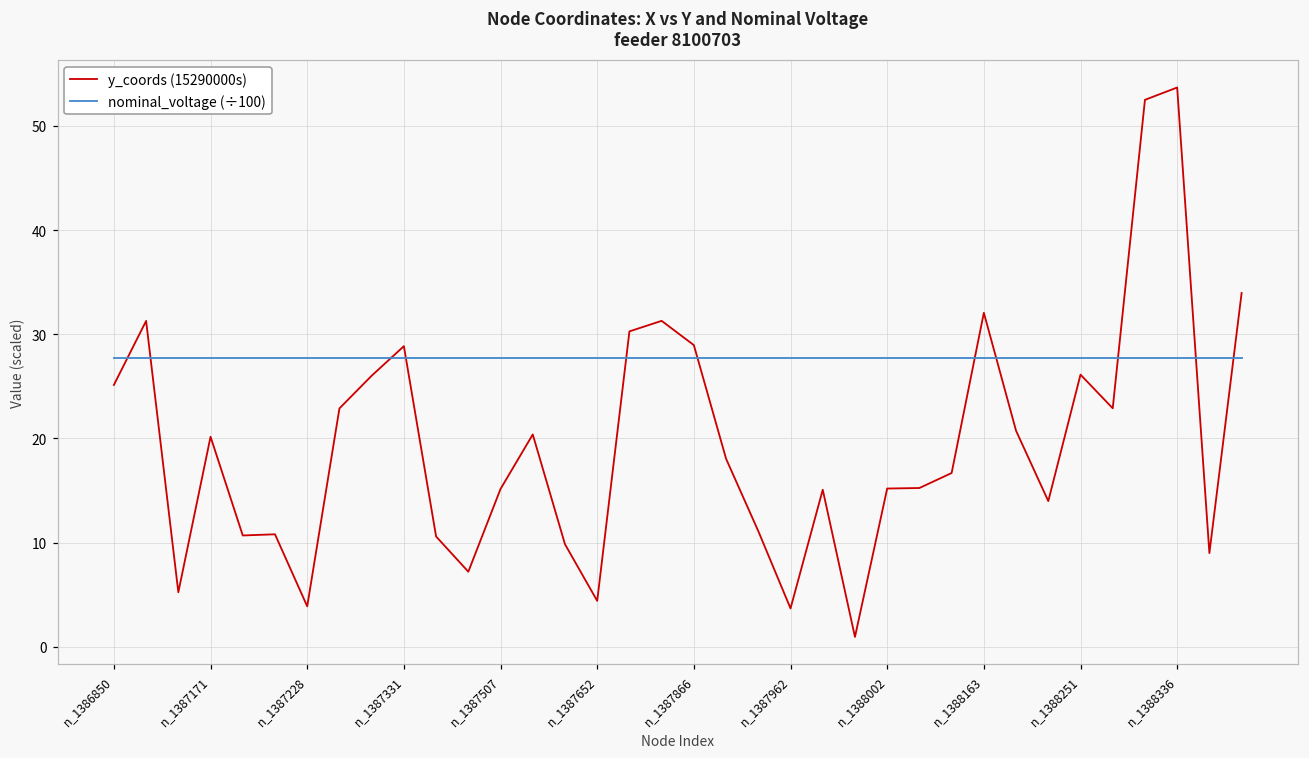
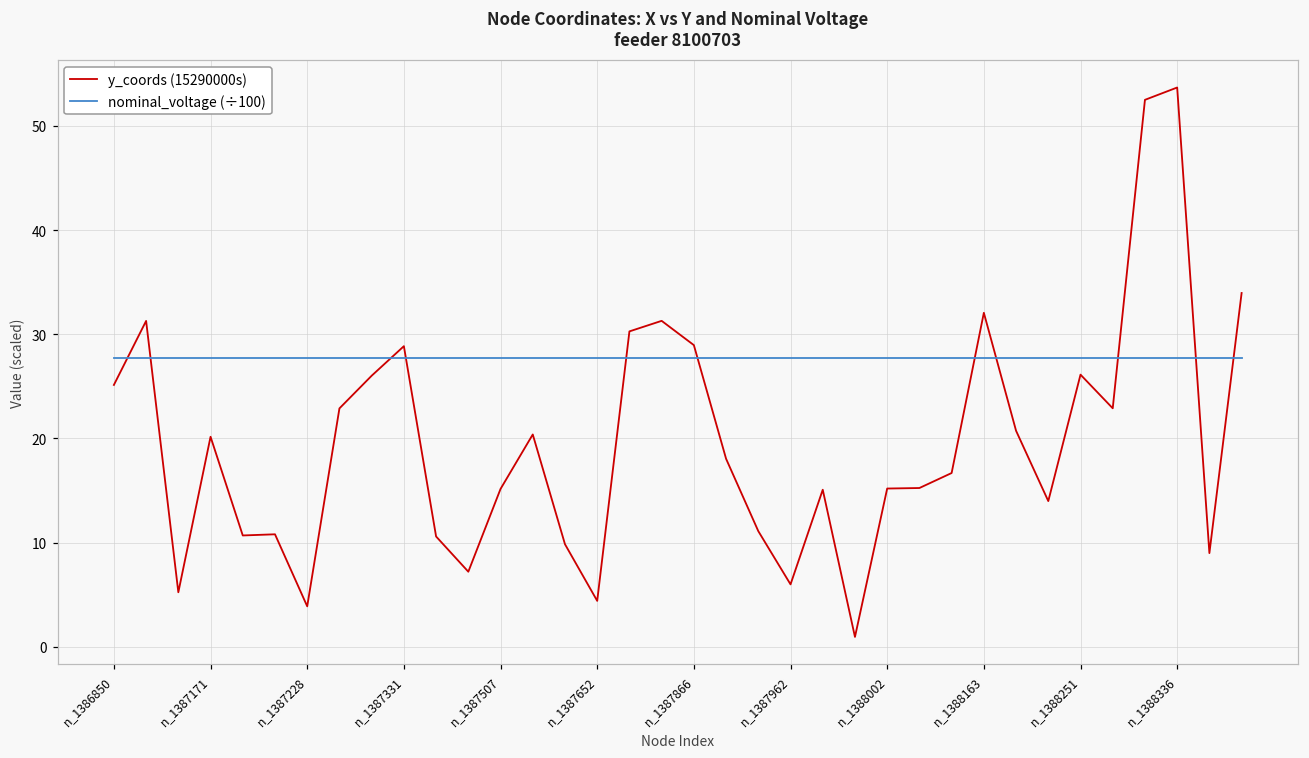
y_coords (15290000s), n_1387962: 4 -> 6
